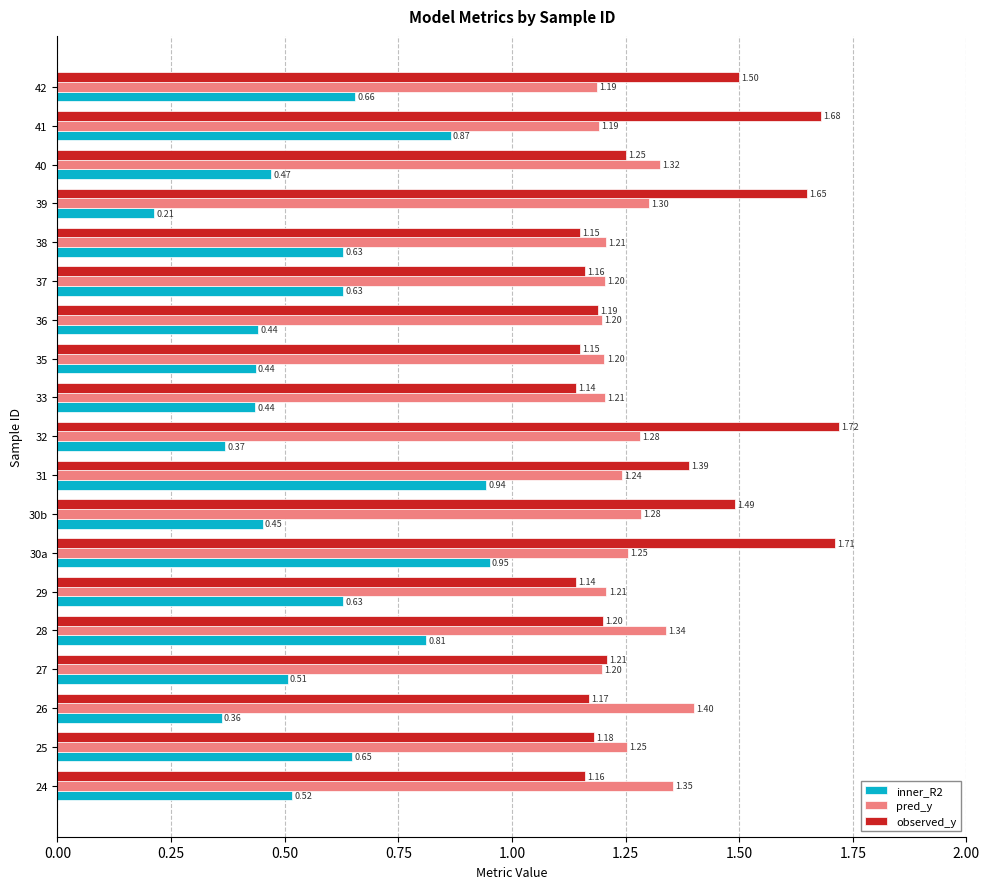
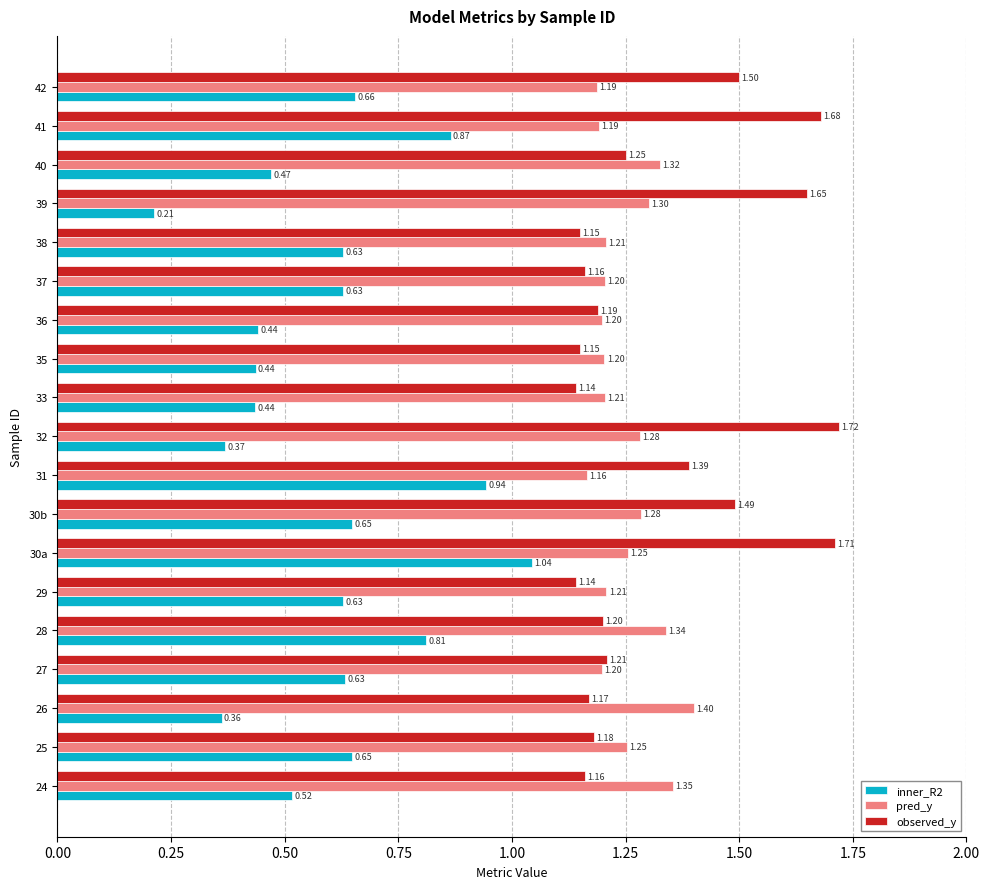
pred_y, 31: 1.24 -> 1.16
inner_R2, 30b: 0.45 -> 0.65
inner_R2, 30a: 0.95 -> 1.04
inner_R2, 27: 0.51 -> 0.63
